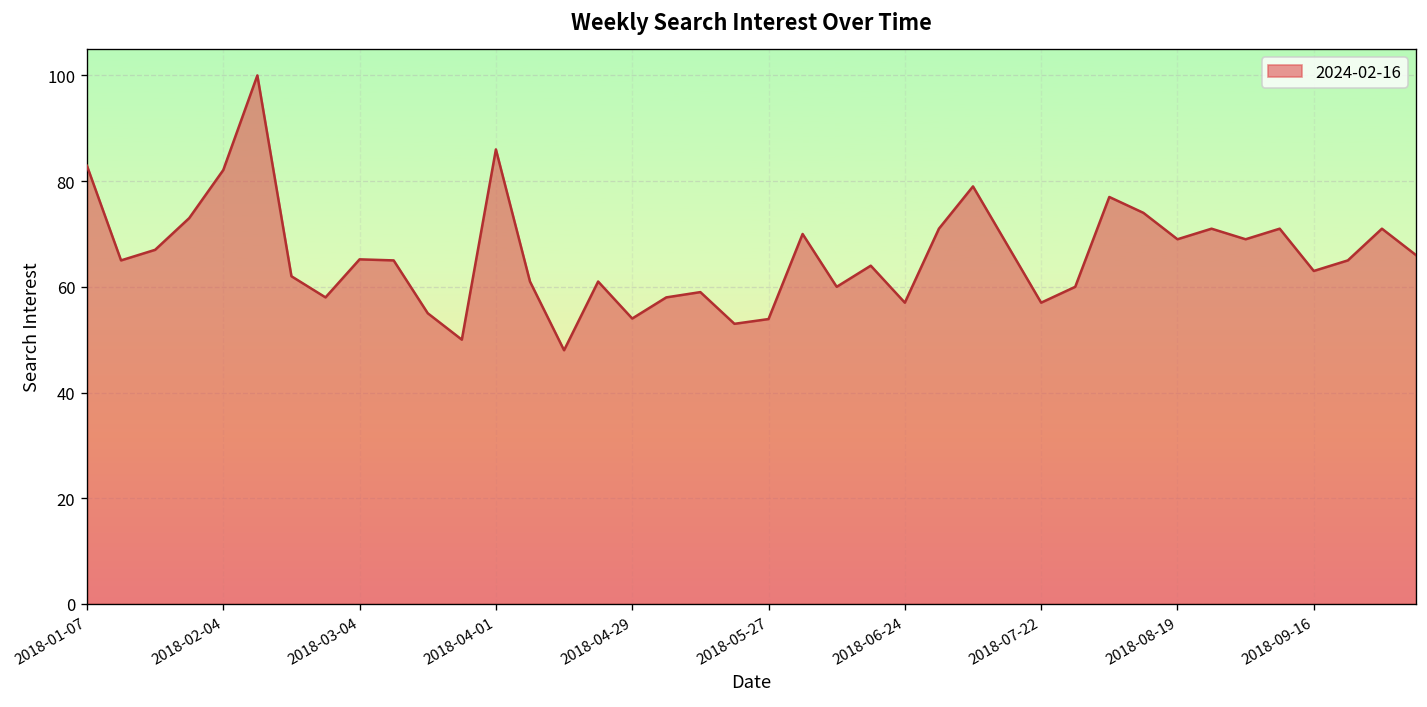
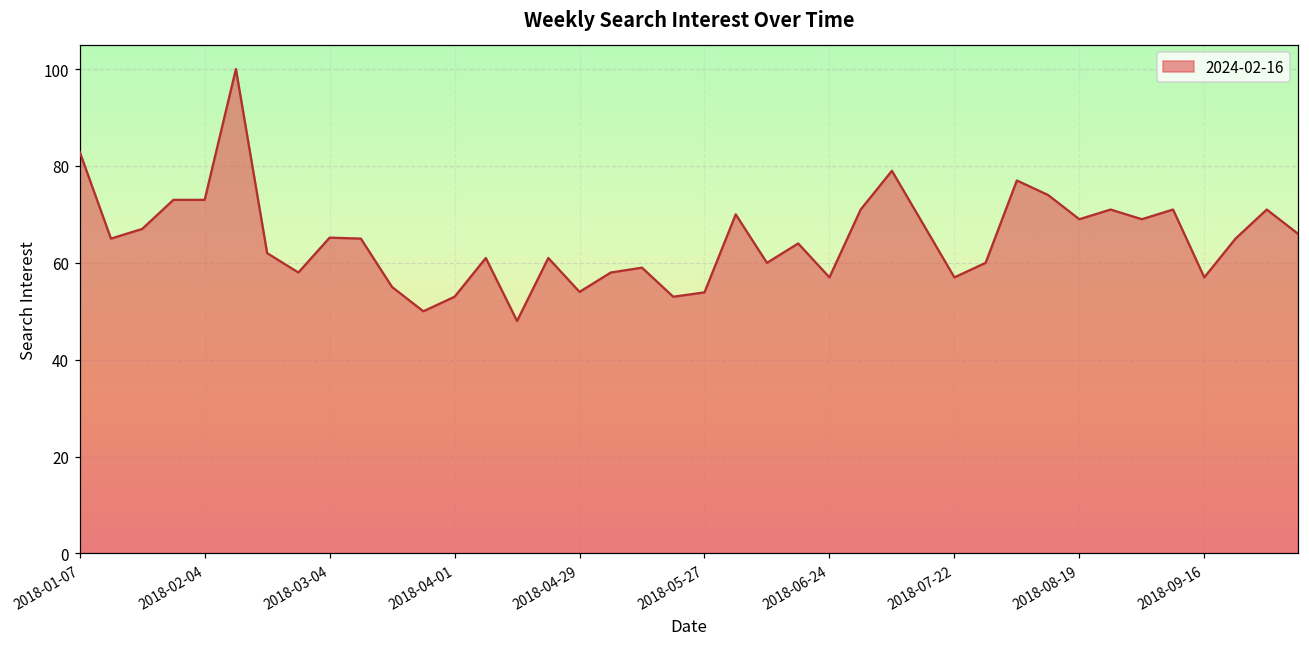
2018-02-04: 82 -> 73
2018-04-01: 86 -> 53
2018-09-16: 63 -> 57
